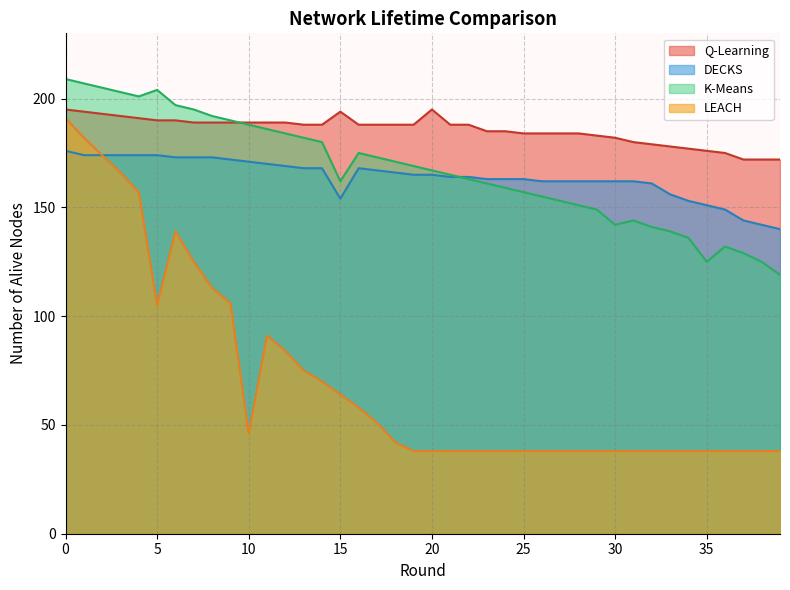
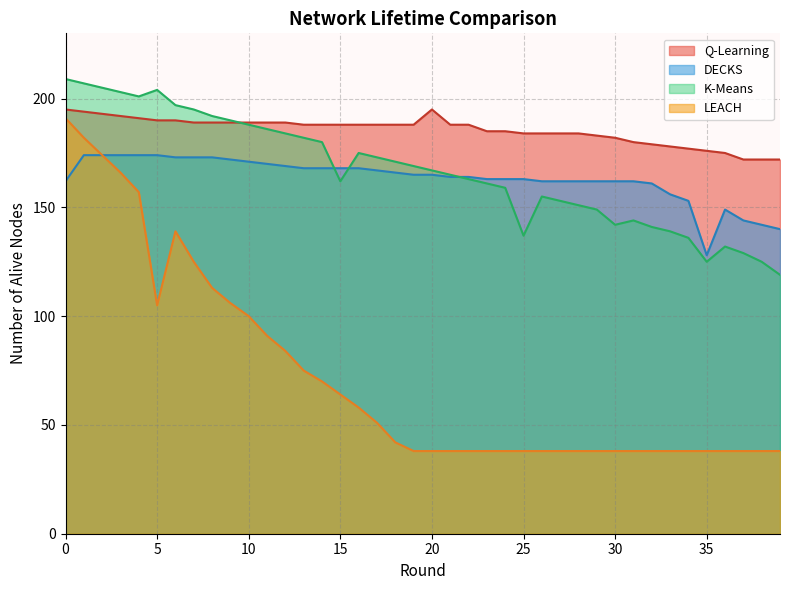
DECKS, 0: 176 -> 162
LEACH, 10: 46 -> 100
Q-Learning, 15: 194 -> 188
DECKS, 15: 154 -> 168
K-Means, 25: 157 -> 137
DECKS, 35: 151 -> 128
